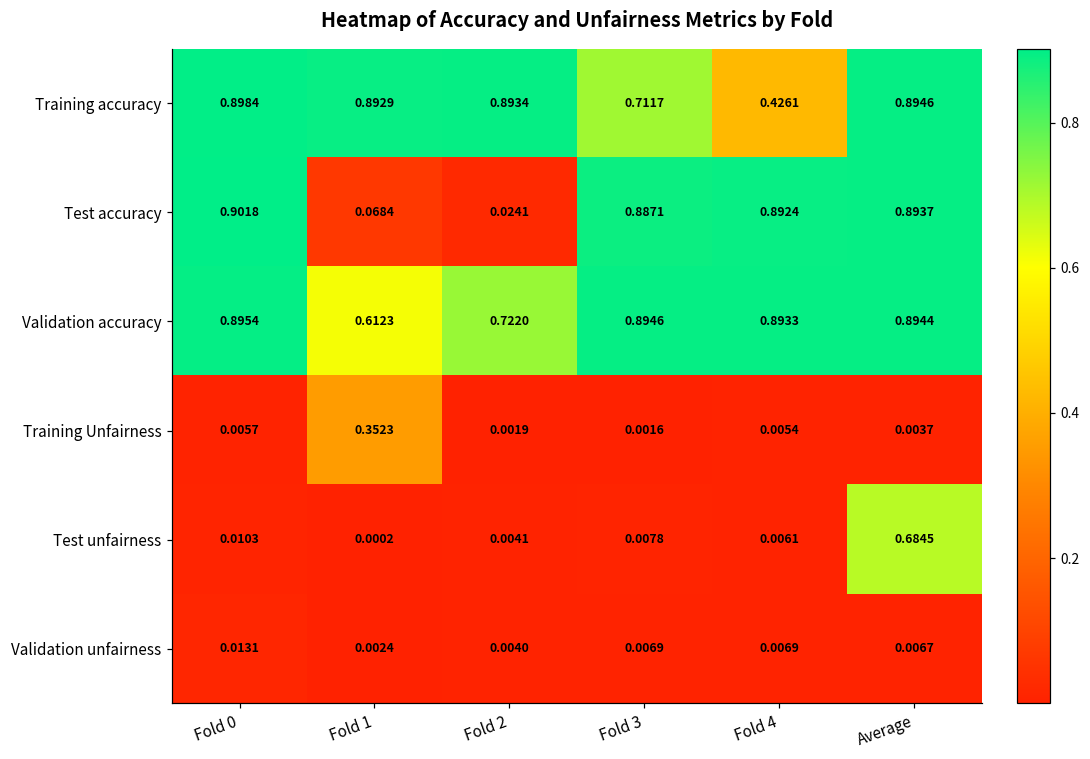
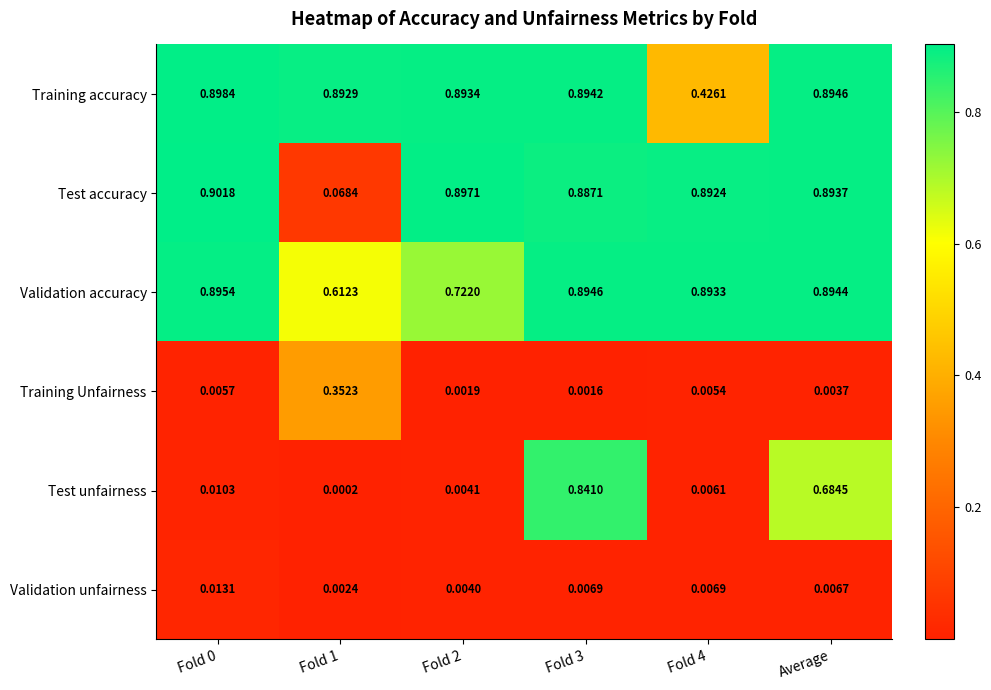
Training accuracy, Fold 3: 0.7117 -> 0.8942
Test accuracy, Fold 2: 0.0241 -> 0.8971
Test unfairness, Fold 3: 0.0078 -> 0.8410
